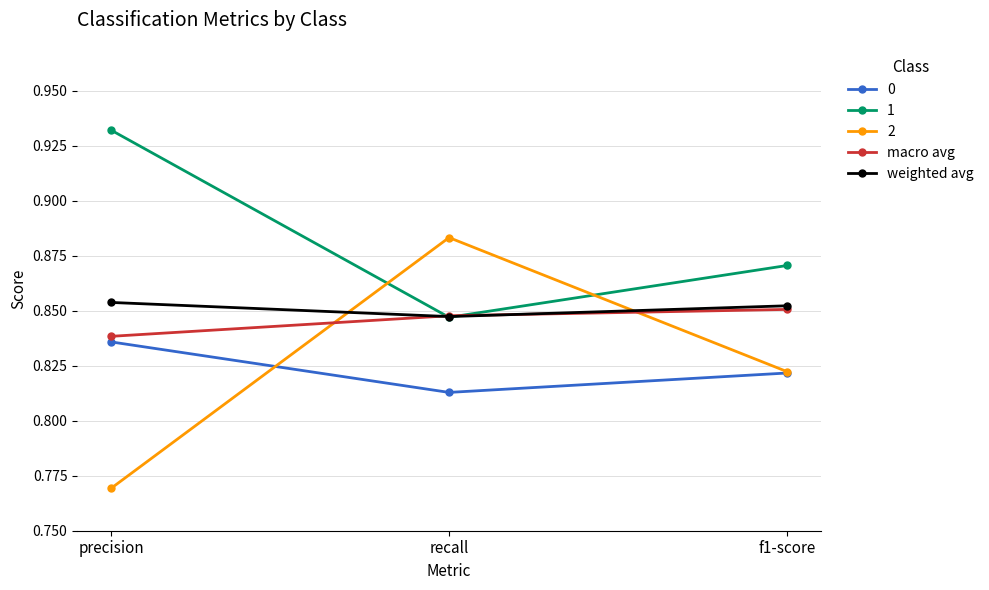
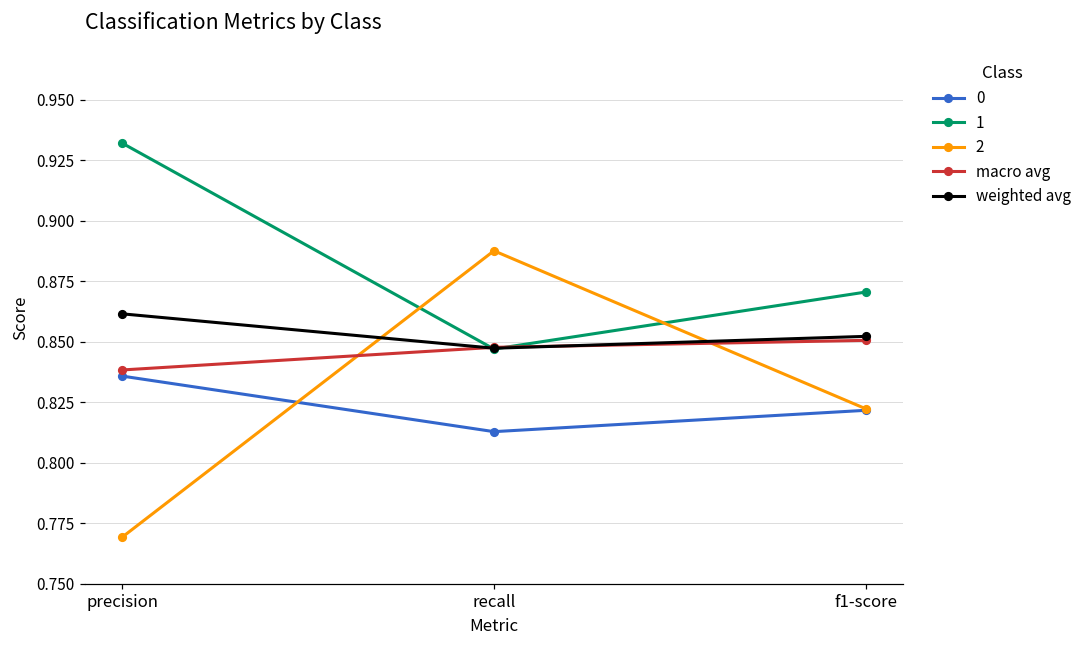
weighted avg, precision: 0.854 -> 0.862
2, recall: 0.883 -> 0.888
